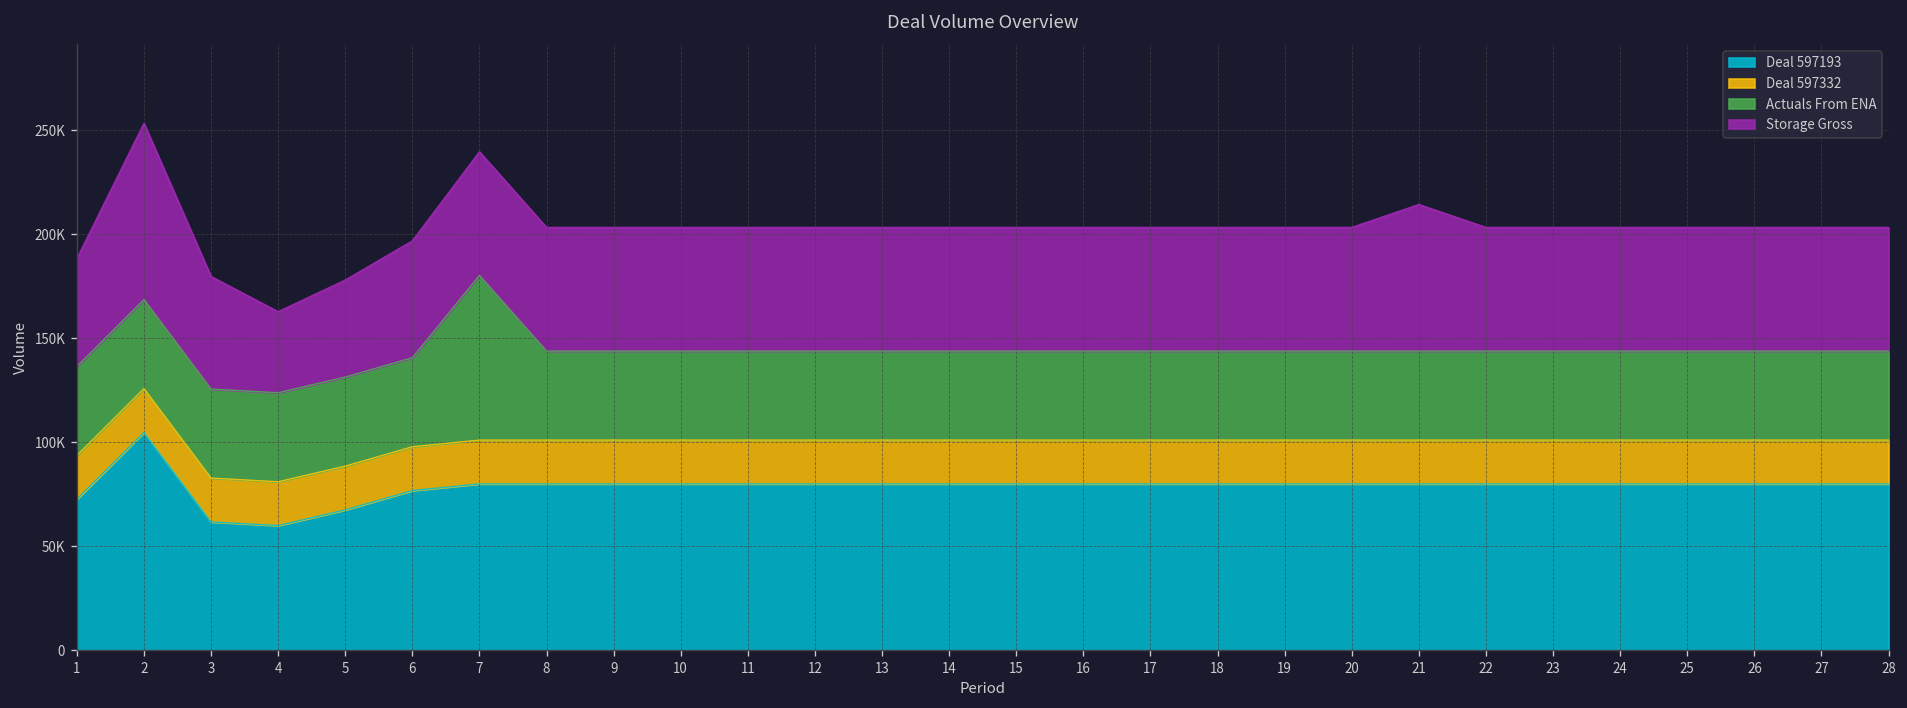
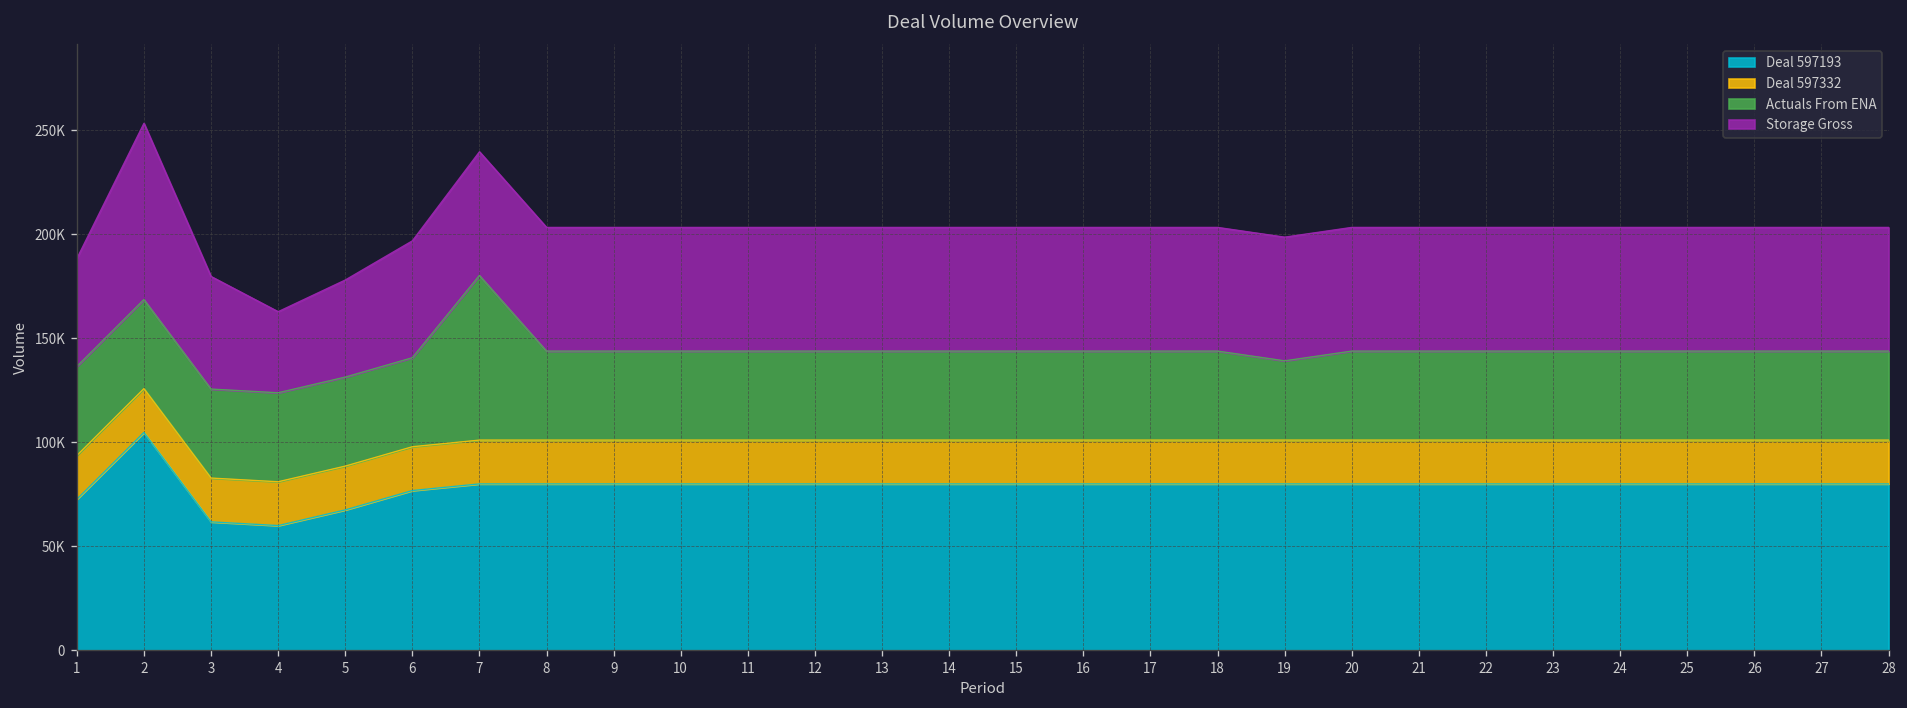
Actuals From ENA, 19: 43000 -> 38000
Storage Gross, 21: 70000 -> 59000
